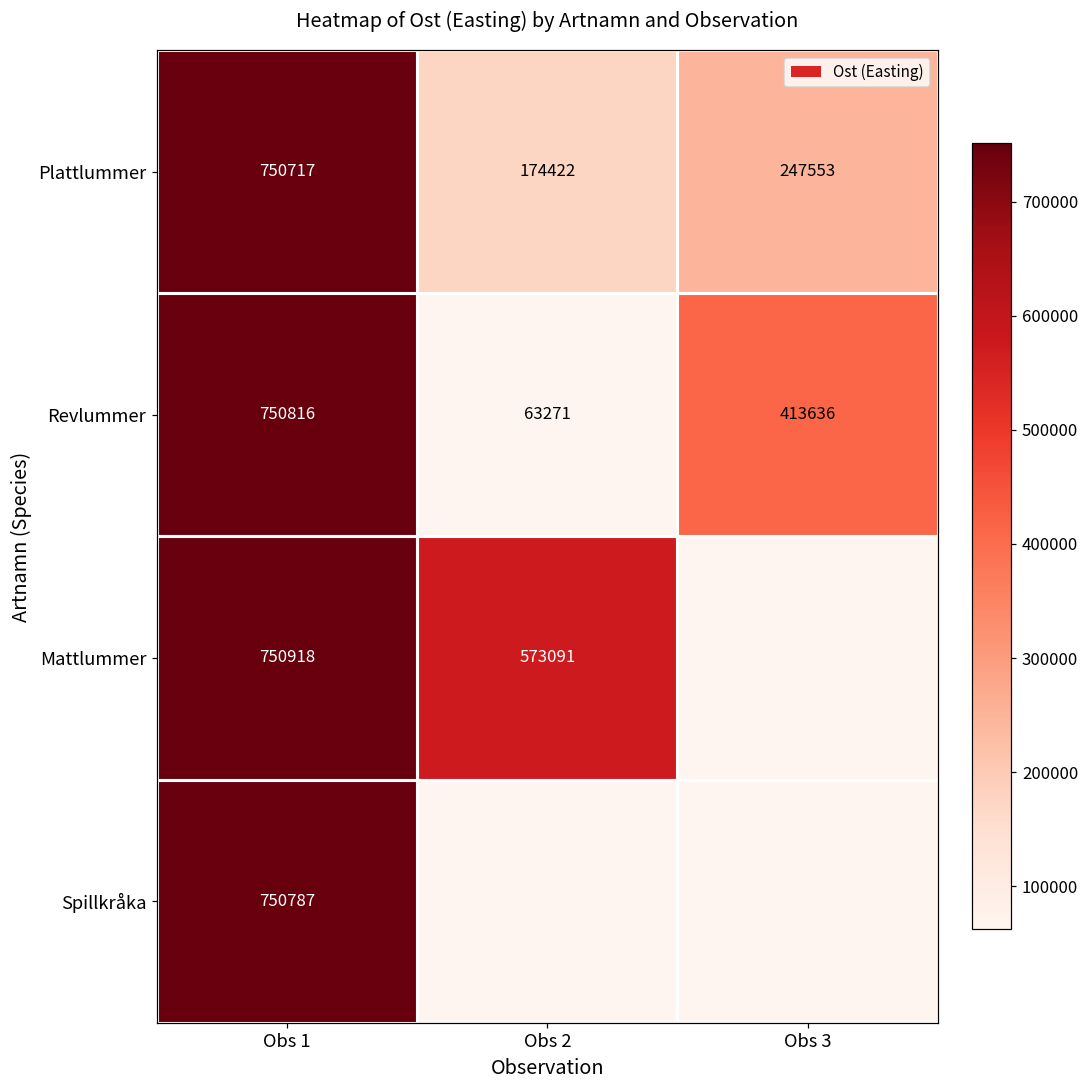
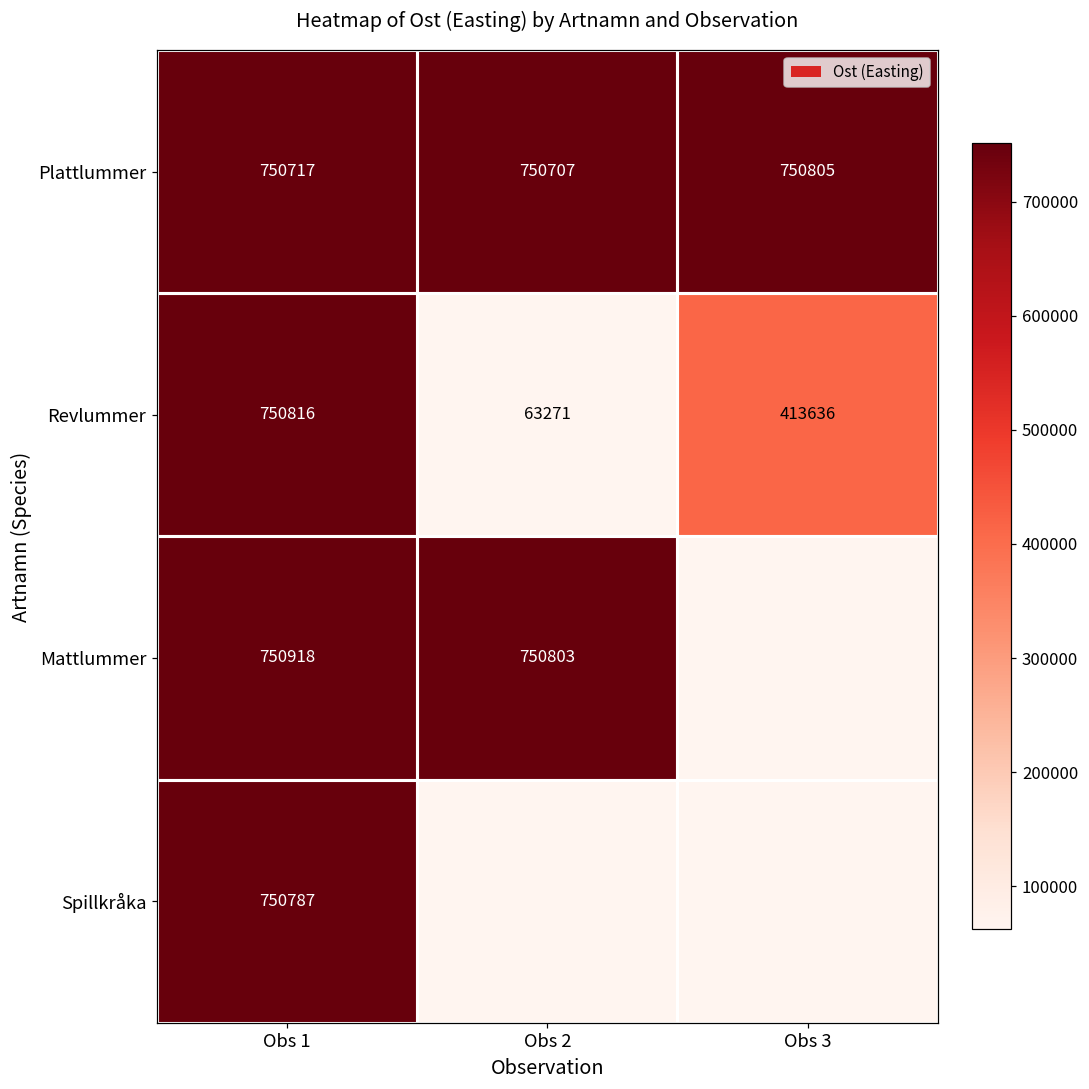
Plattlummer, Obs 2: 174422 -> 750707
Plattlummer, Obs 3: 247553 -> 750805
Mattlummer, Obs 2: 573091 -> 750803
